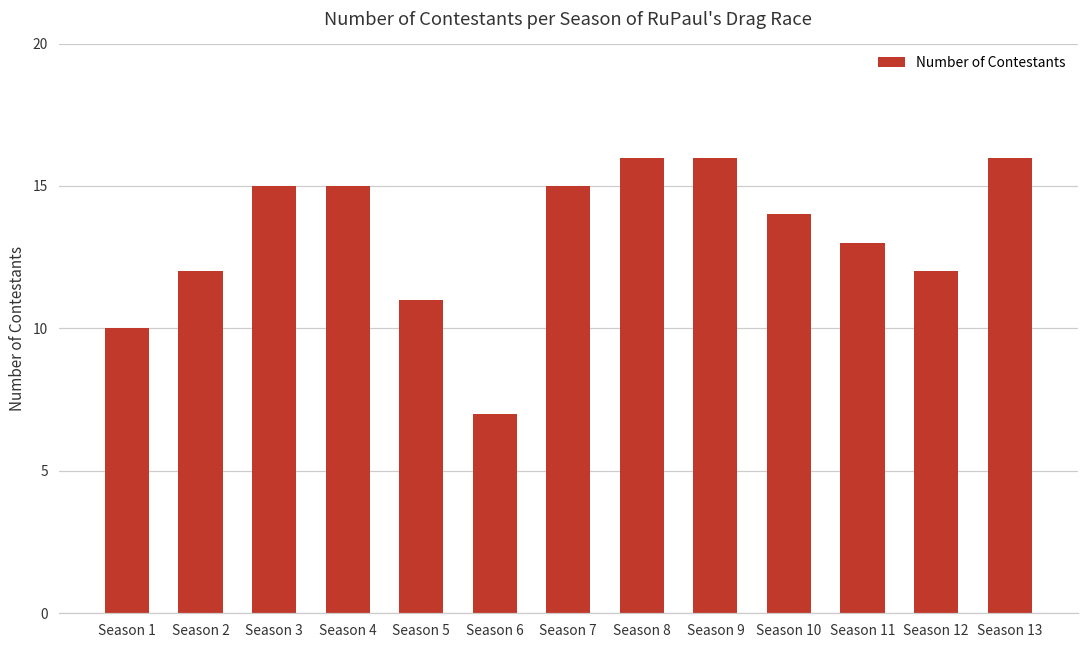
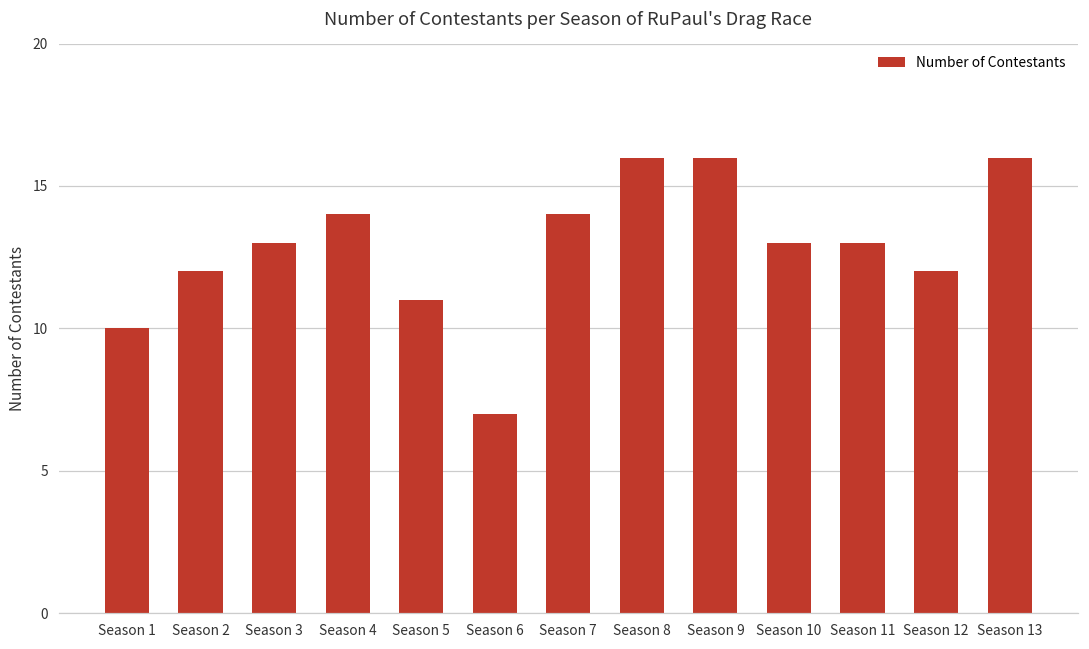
Season 3: 15 -> 13
Season 4: 15 -> 14
Season 7: 15 -> 14
Season 10: 14 -> 13
